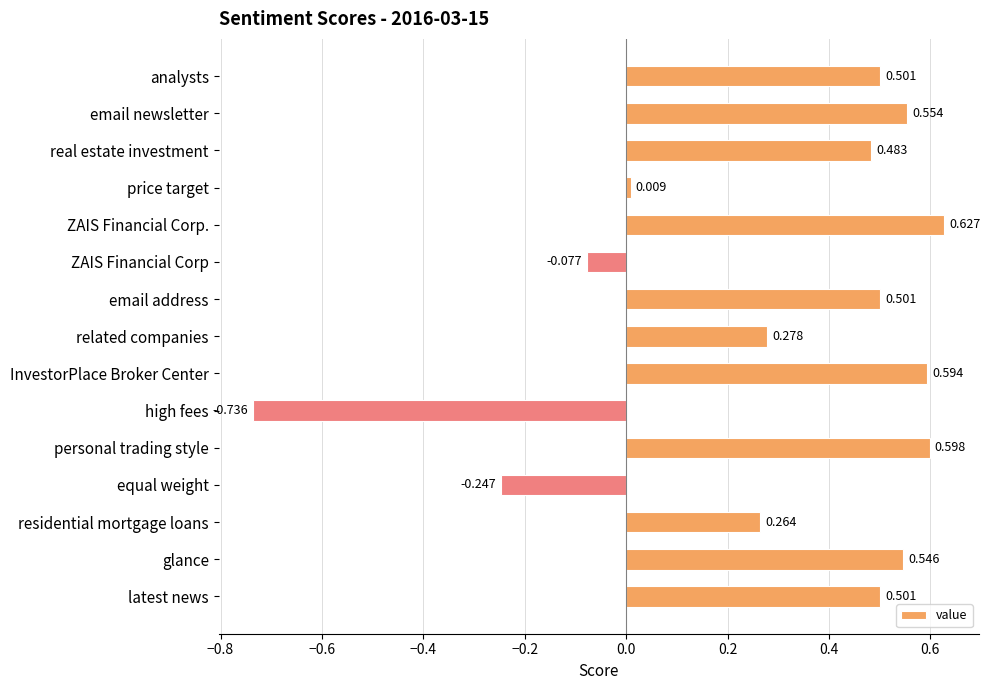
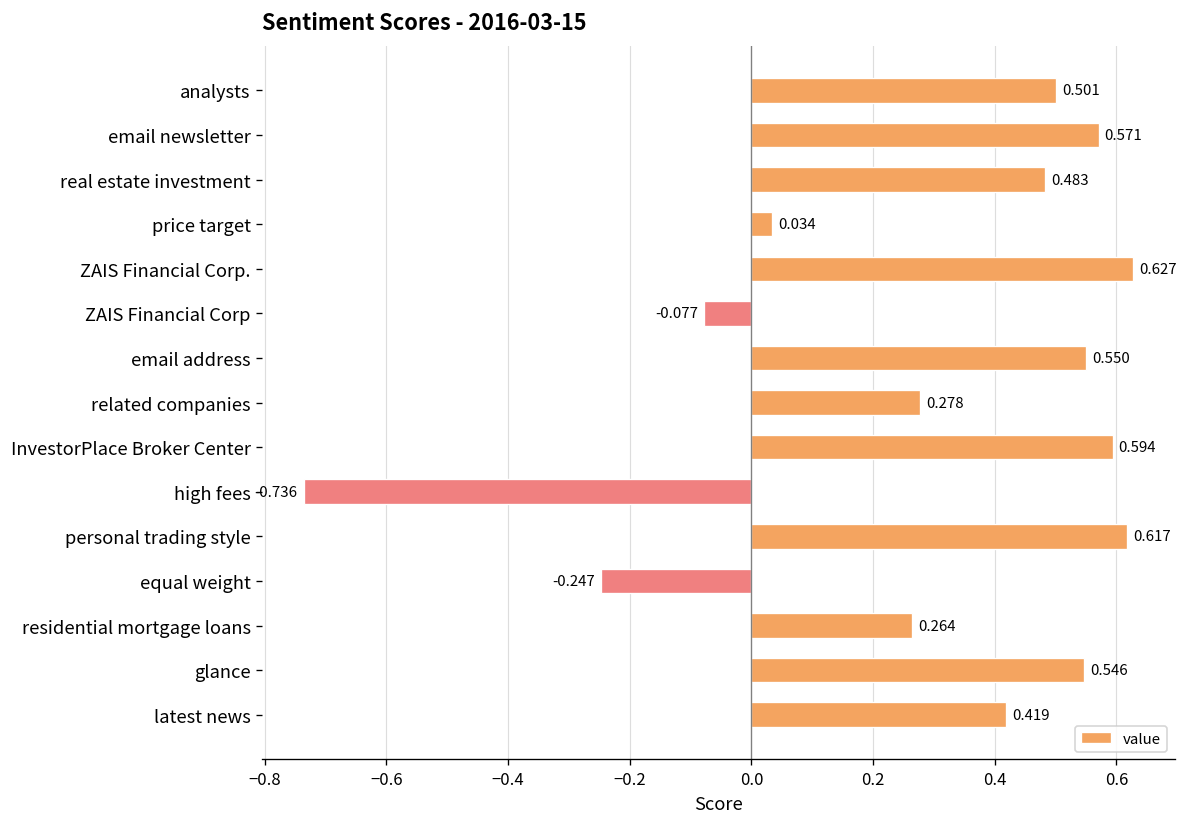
email newsletter: 0.554 -> 0.571
price target: 0.009 -> 0.034
email address: 0.501 -> 0.550
personal trading style: 0.598 -> 0.617
latest news: 0.501 -> 0.419
